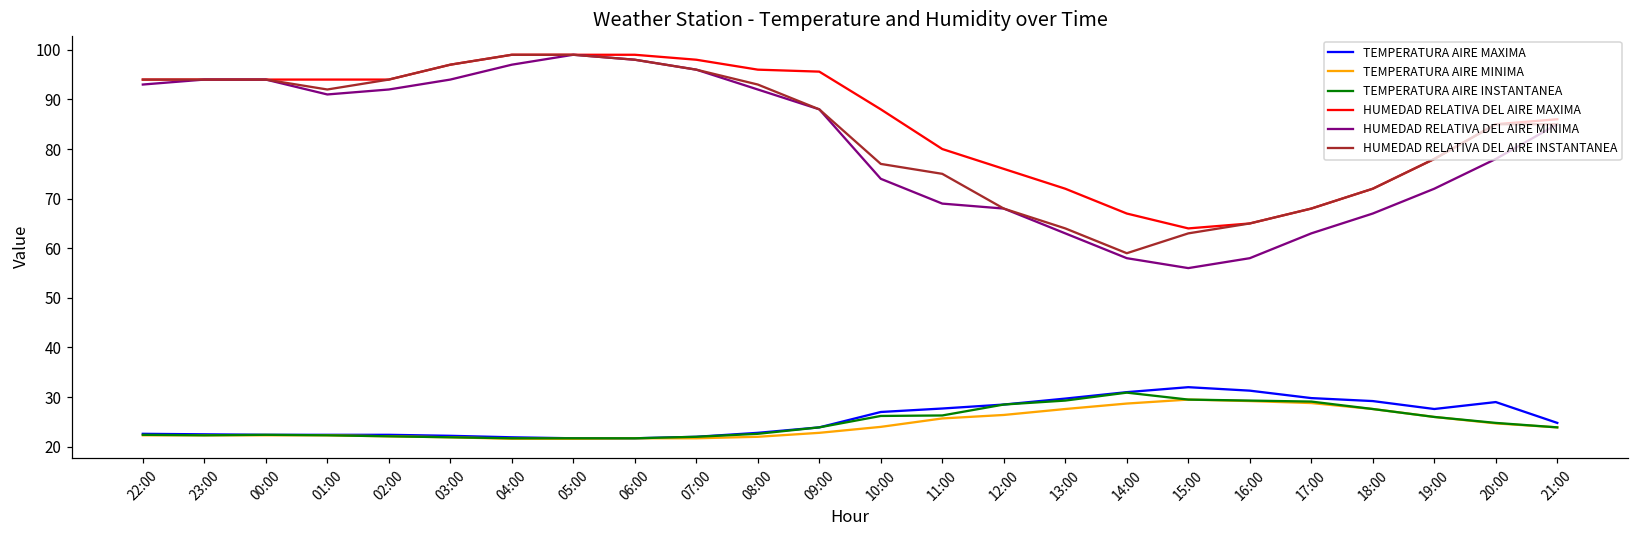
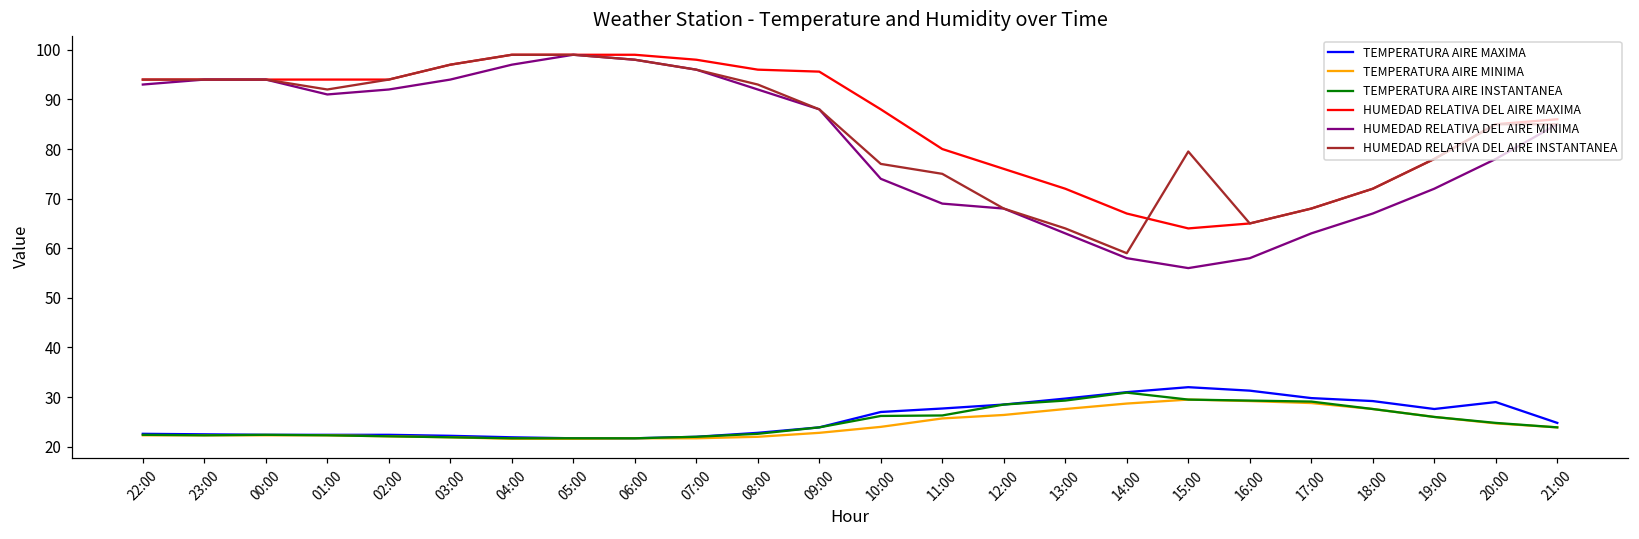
HUMEDAD RELATIVA DEL AIRE INSTANTANEA, 15:00: 63 -> 80
